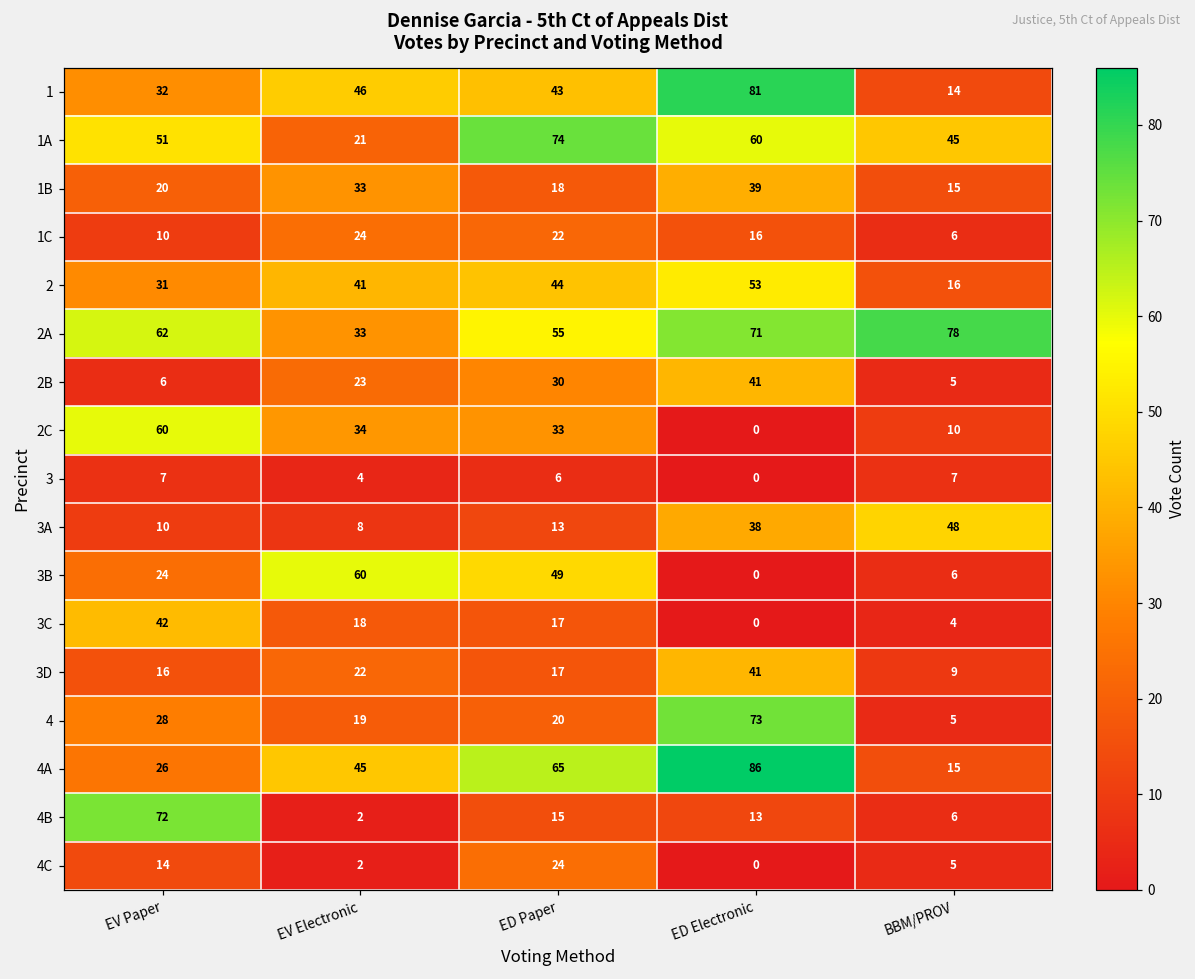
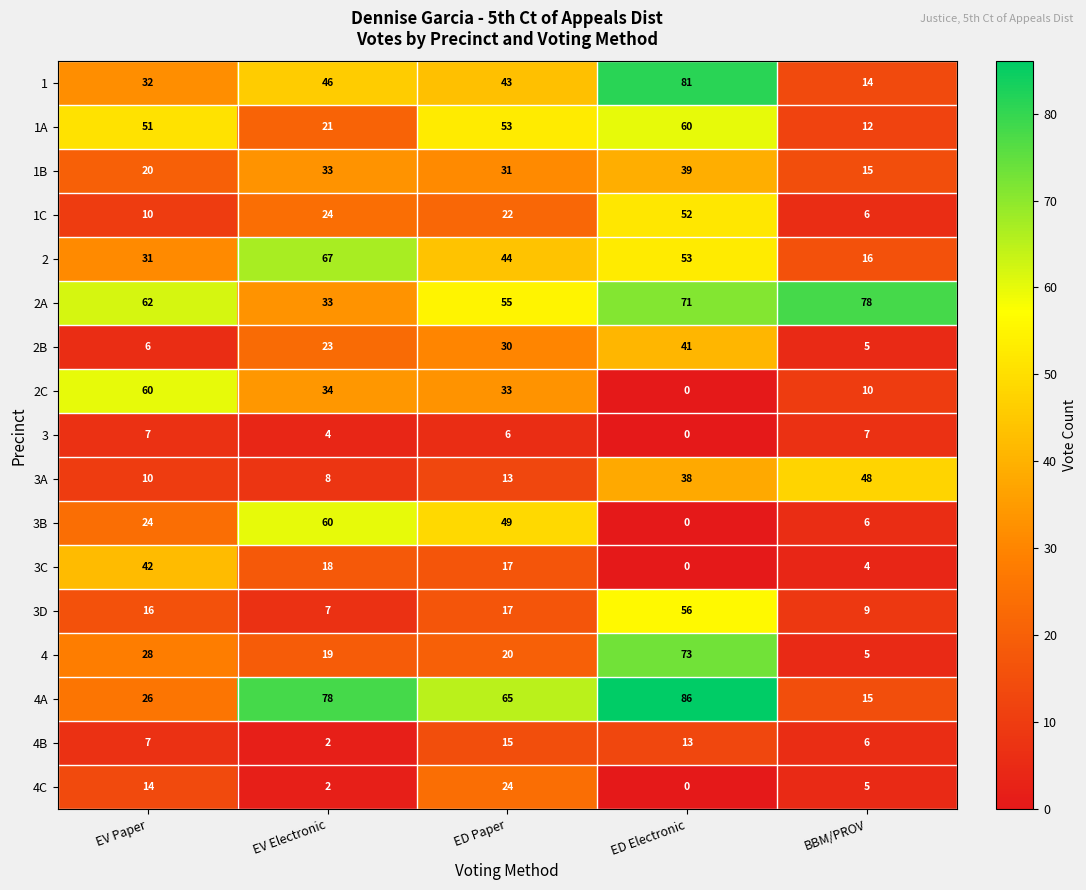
1A, ED Paper: 74 -> 53
1A, BBM/PROV: 45 -> 12
1B, ED Paper: 18 -> 31
1C, ED Electronic: 16 -> 52
2, EV Electronic: 41 -> 67
3D, EV Electronic: 22 -> 7
3D, ED Electronic: 41 -> 56
4A, EV Electronic: 45 -> 78
4B, EV Paper: 72 -> 7
